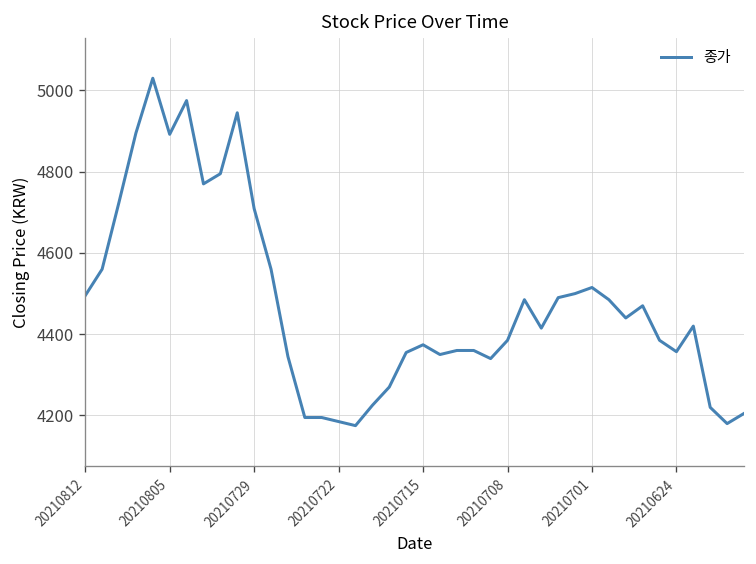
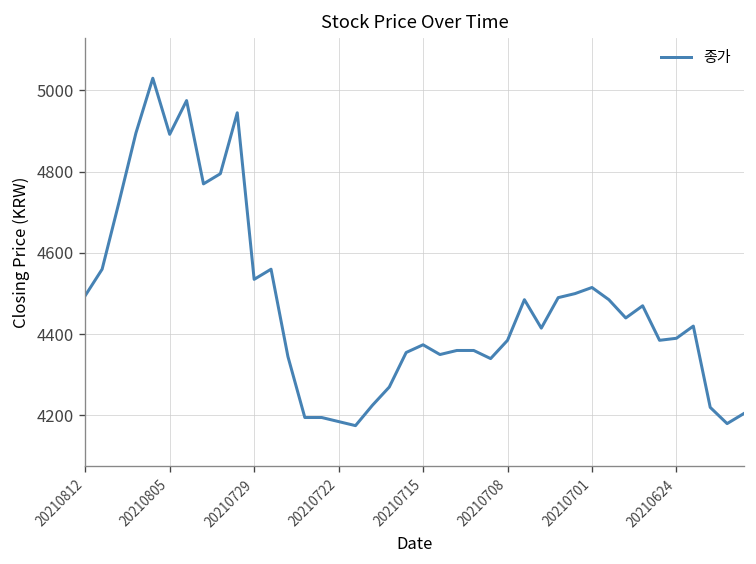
20210729: 4710 -> 4540
20210624: 4360 -> 4390
